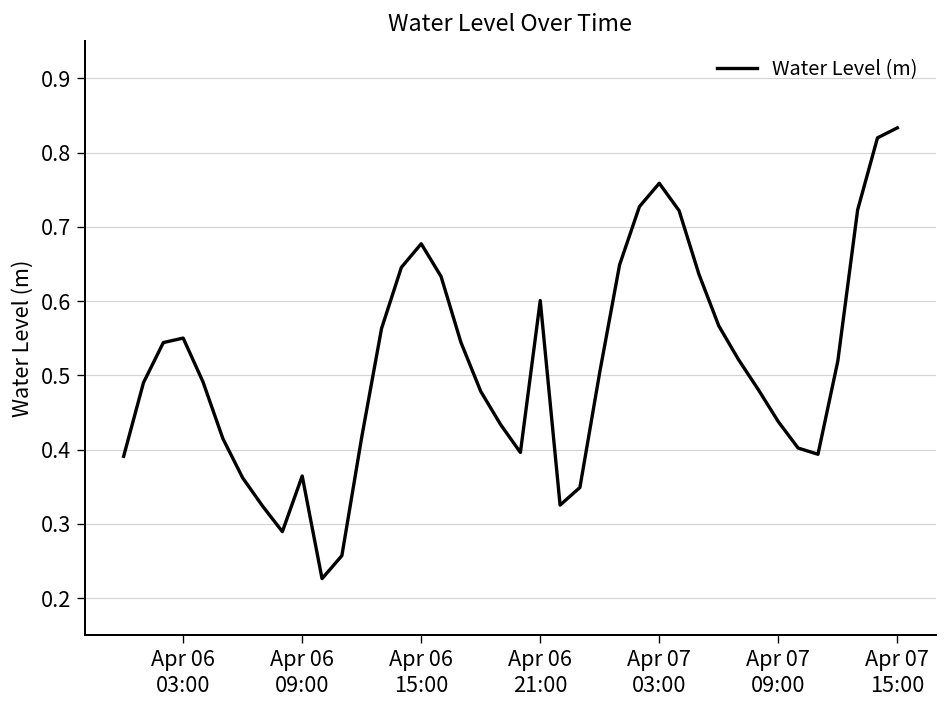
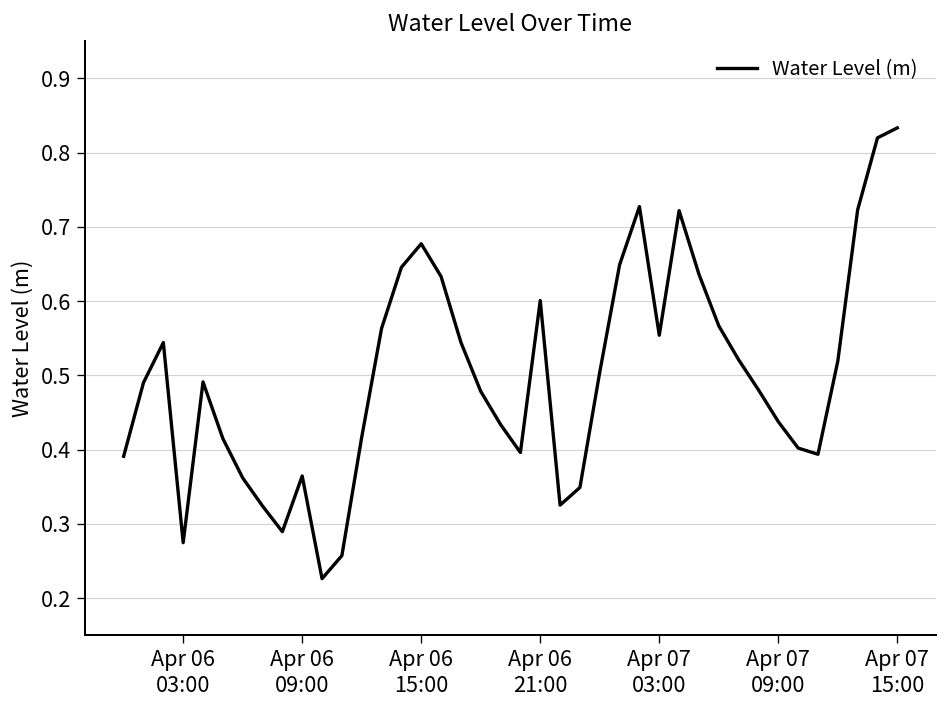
Apr 06 03:00: 0.55 -> 0.27
Apr 07 03:00: 0.76 -> 0.55
